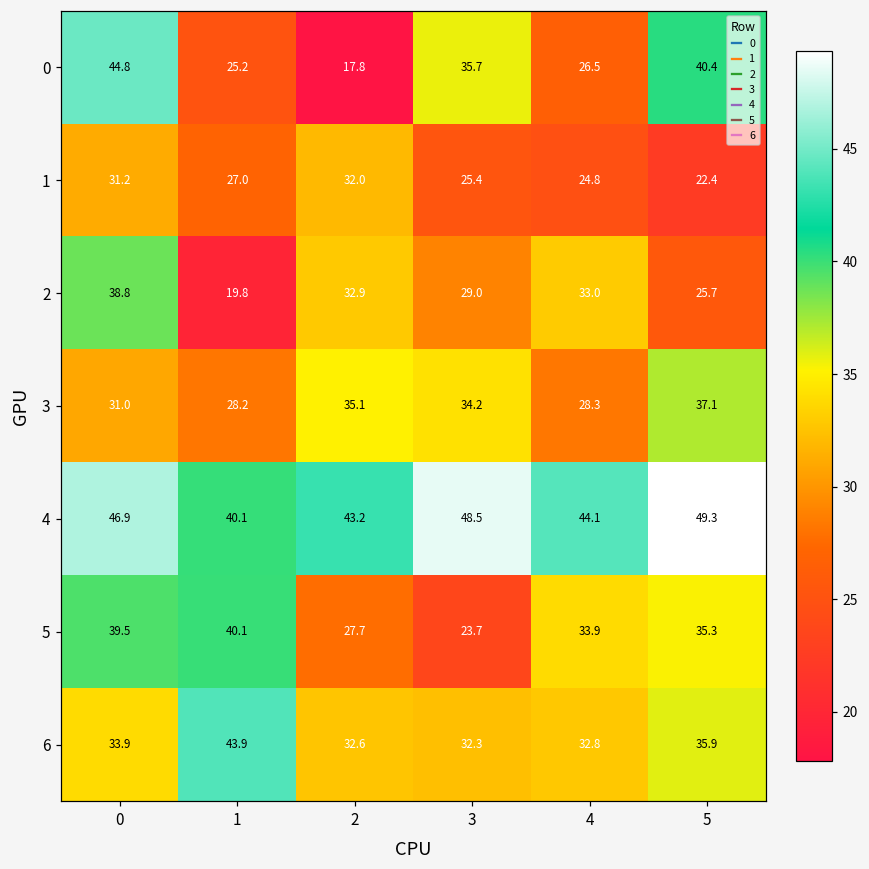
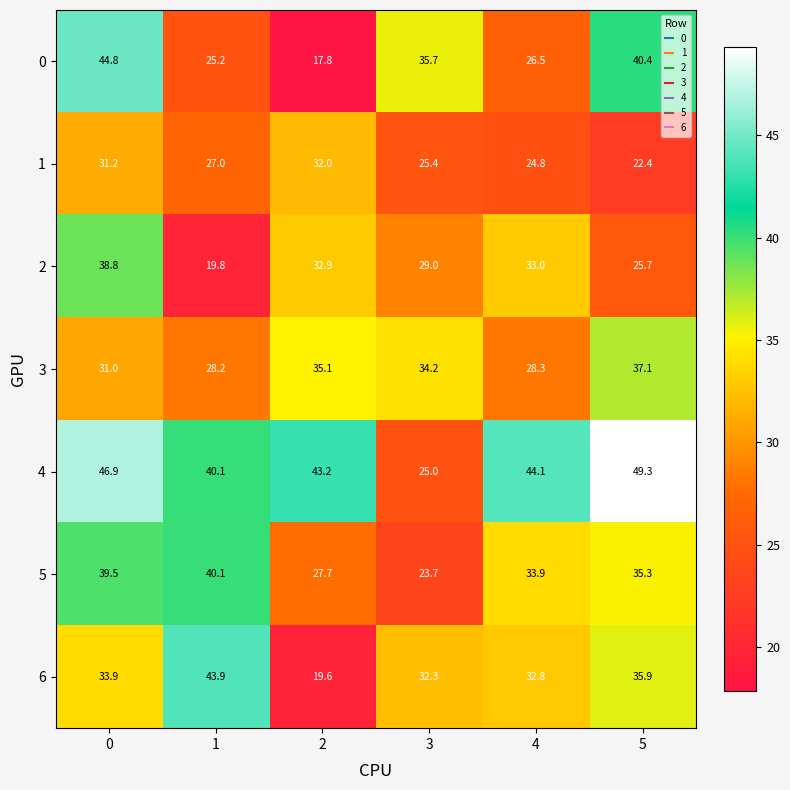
4, 3: 48.5 -> 25.0
6, 2: 32.6 -> 19.6
